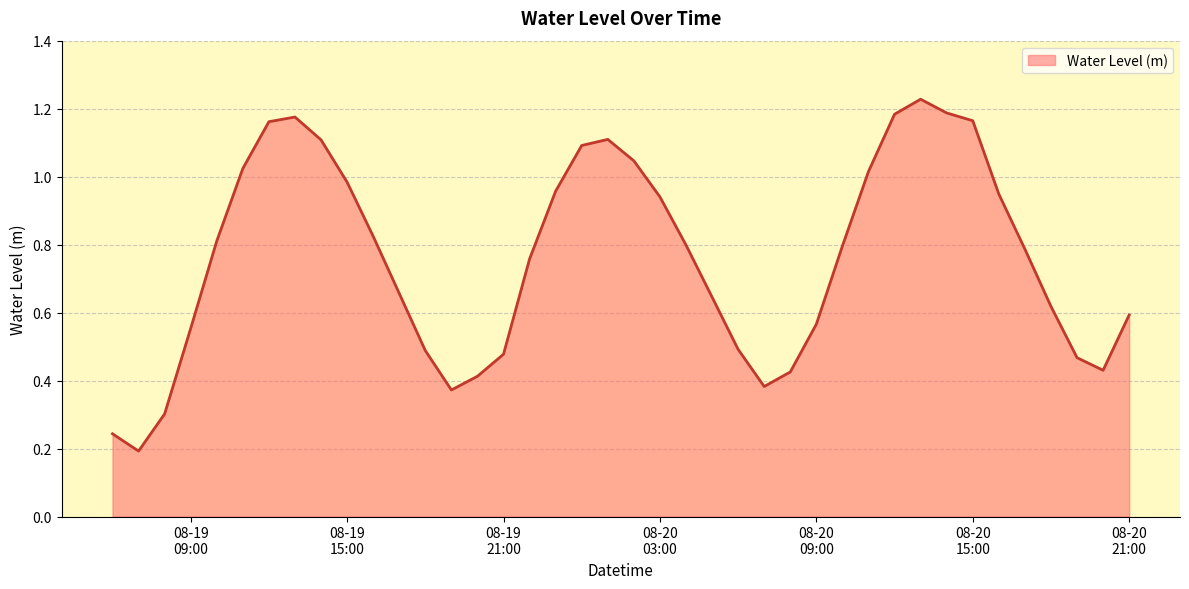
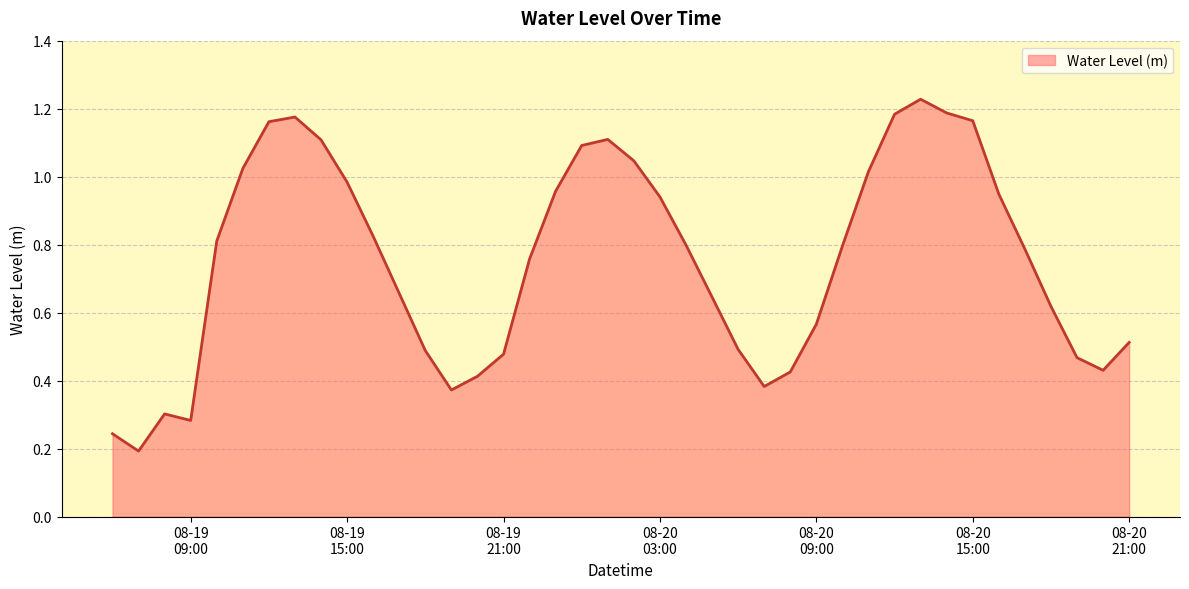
08-19 09:00: 0.55 -> 0.28
08-20 21:00: 0.59 -> 0.51
